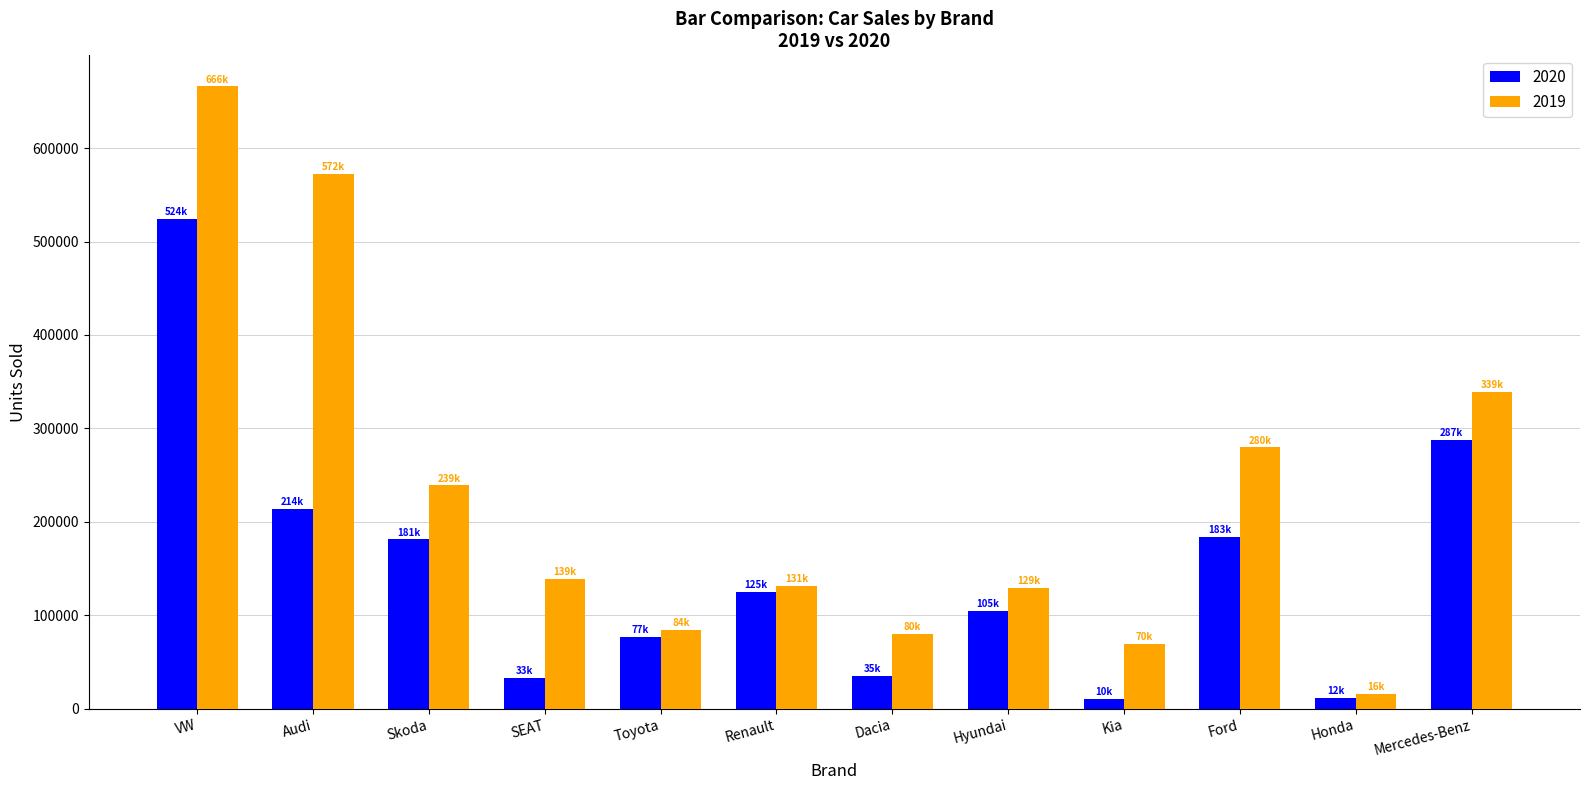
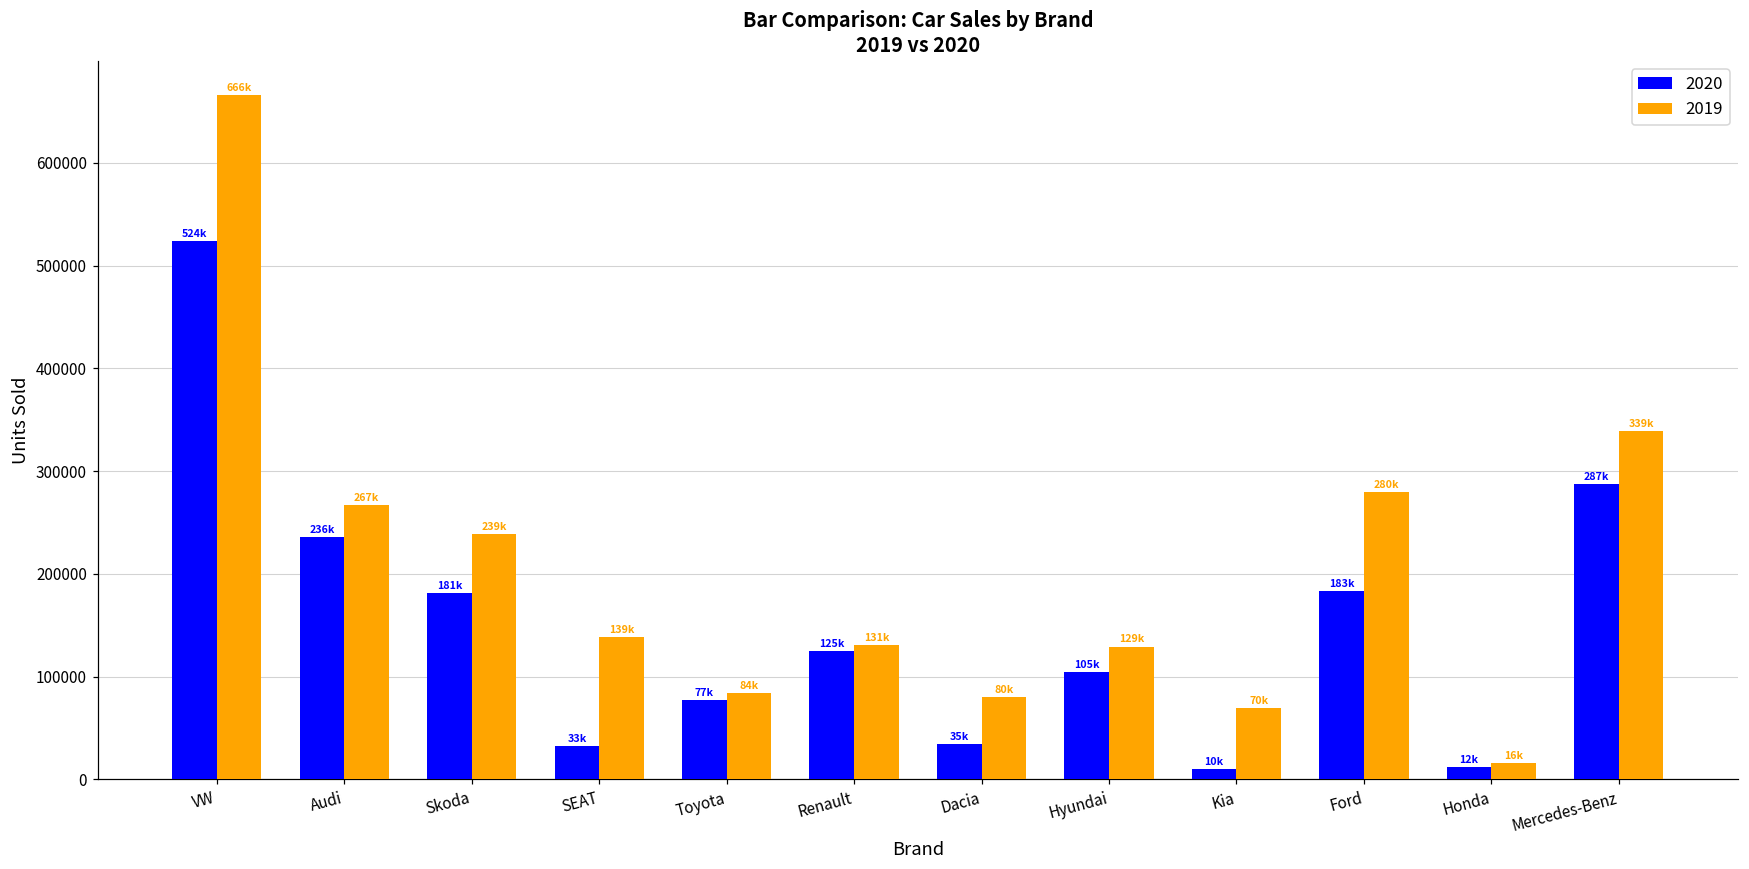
2020, Audi: 214k -> 236k
2019, Audi: 572k -> 267k
